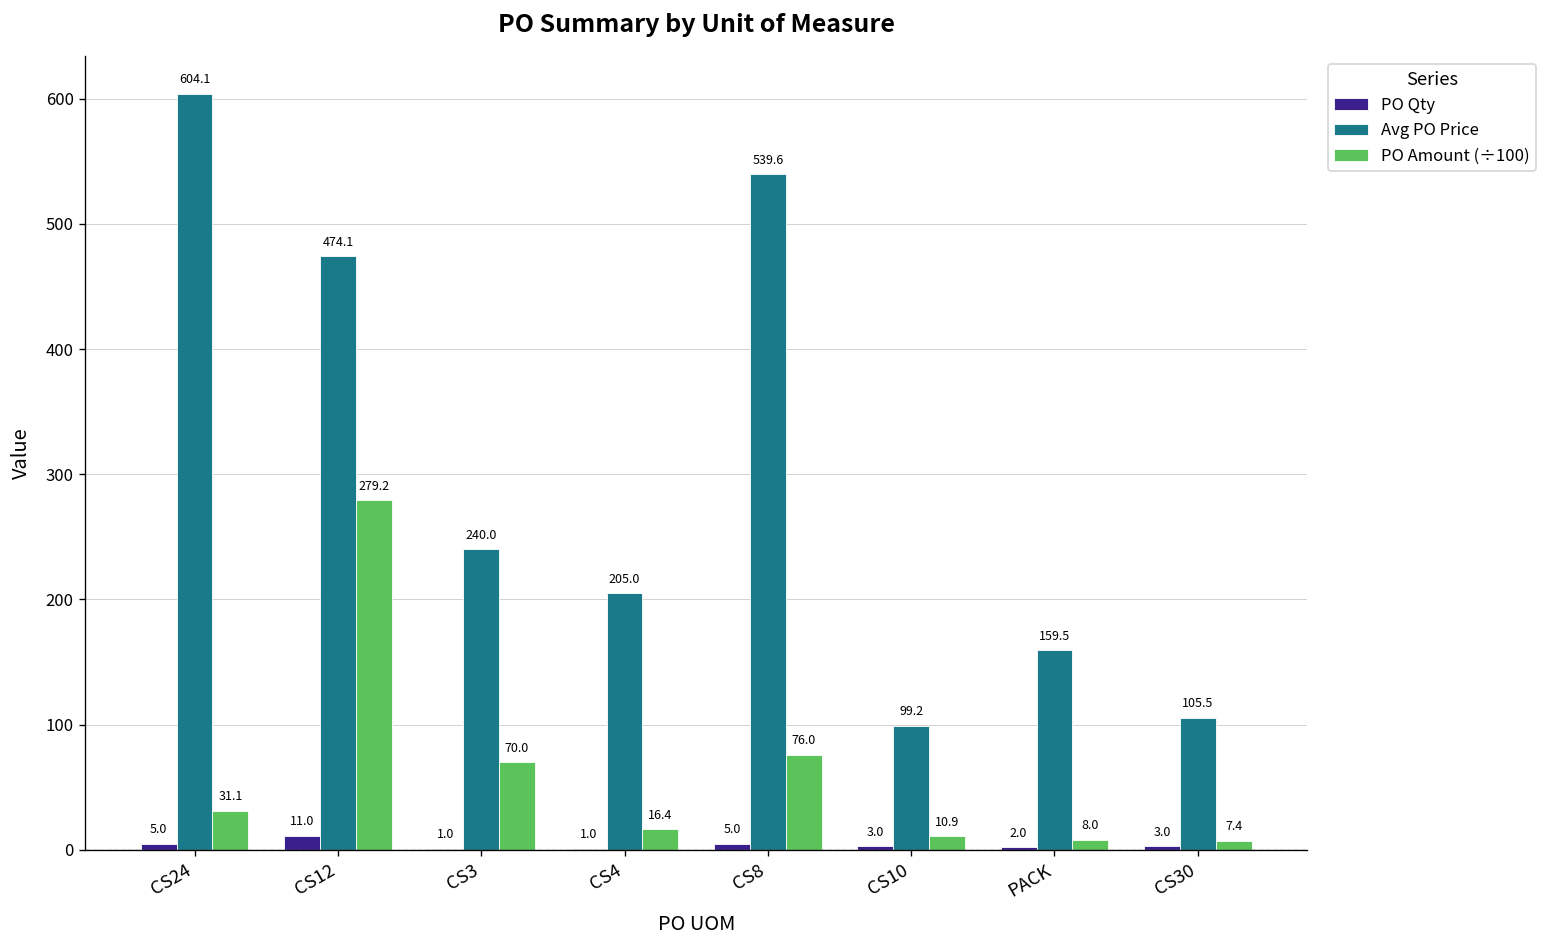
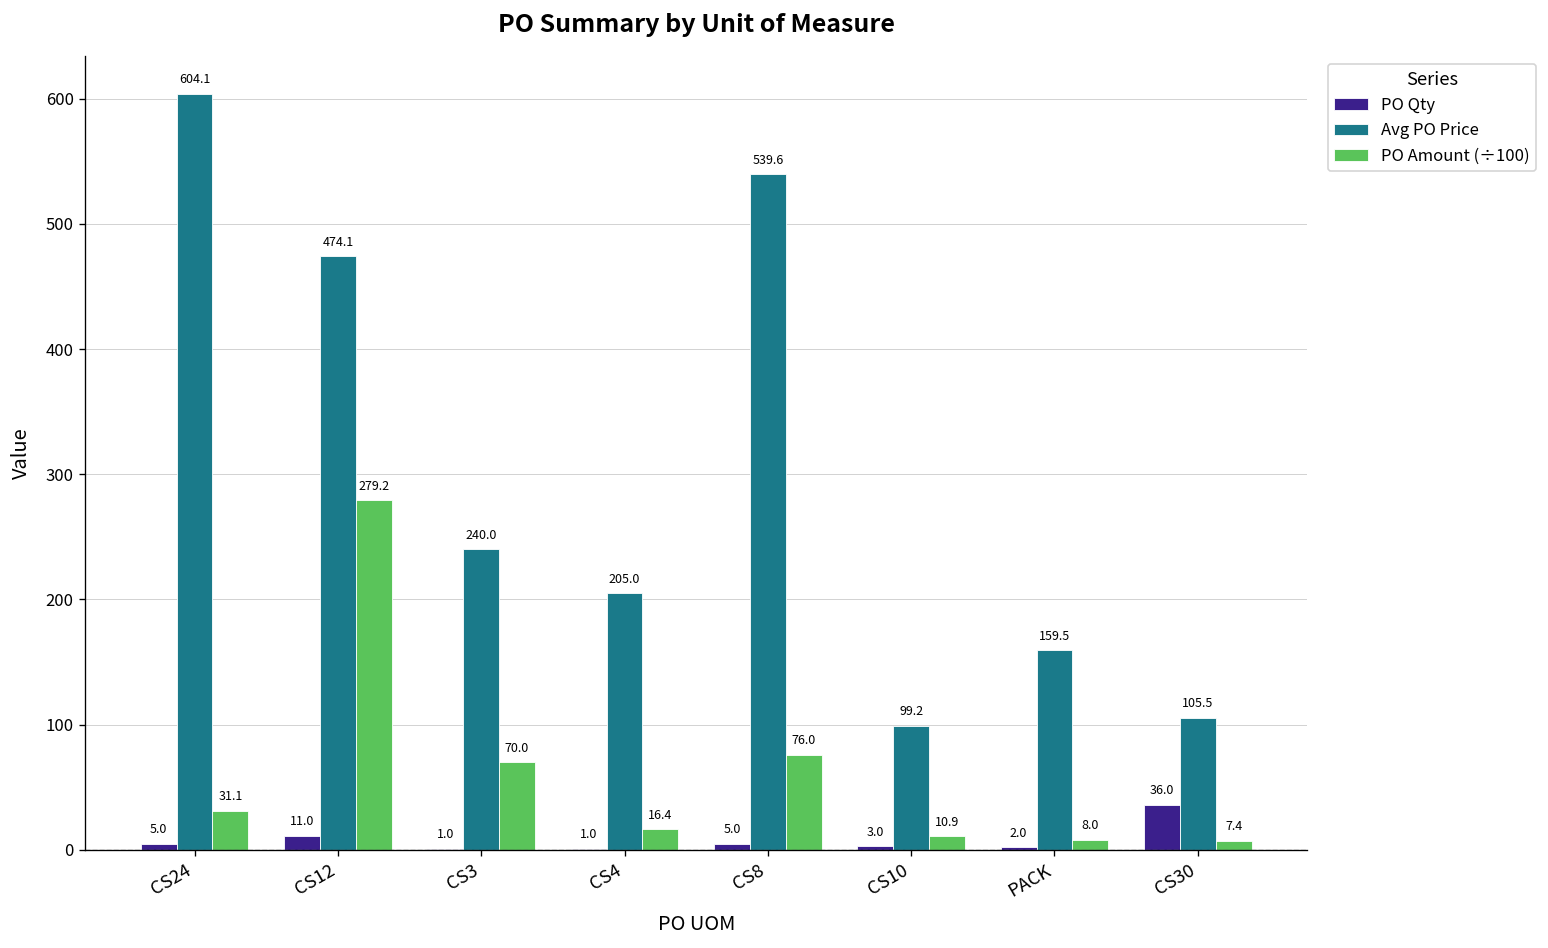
PO Qty, CS30: 3.0 -> 36.0
